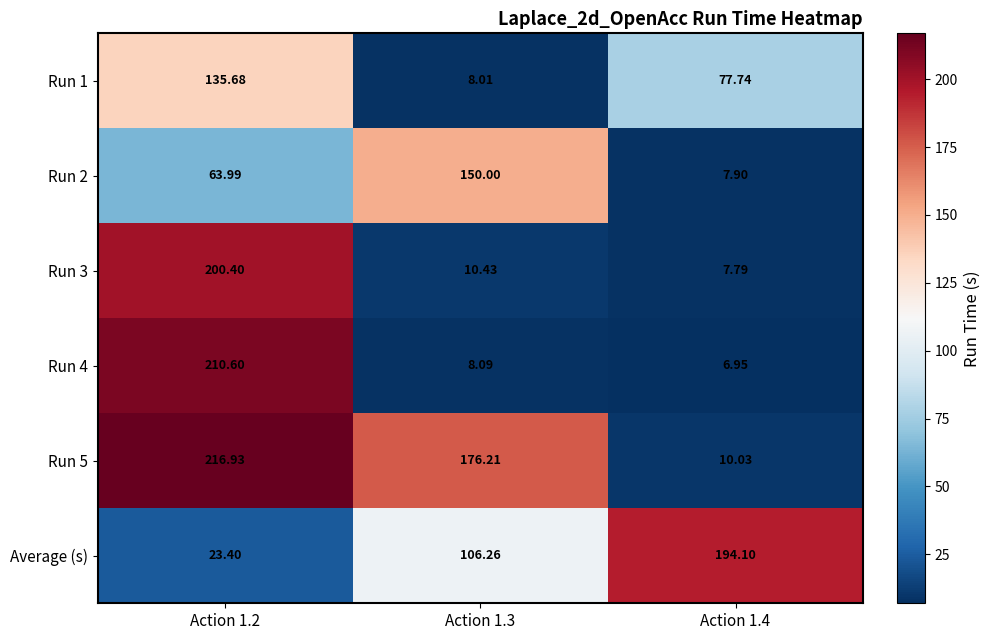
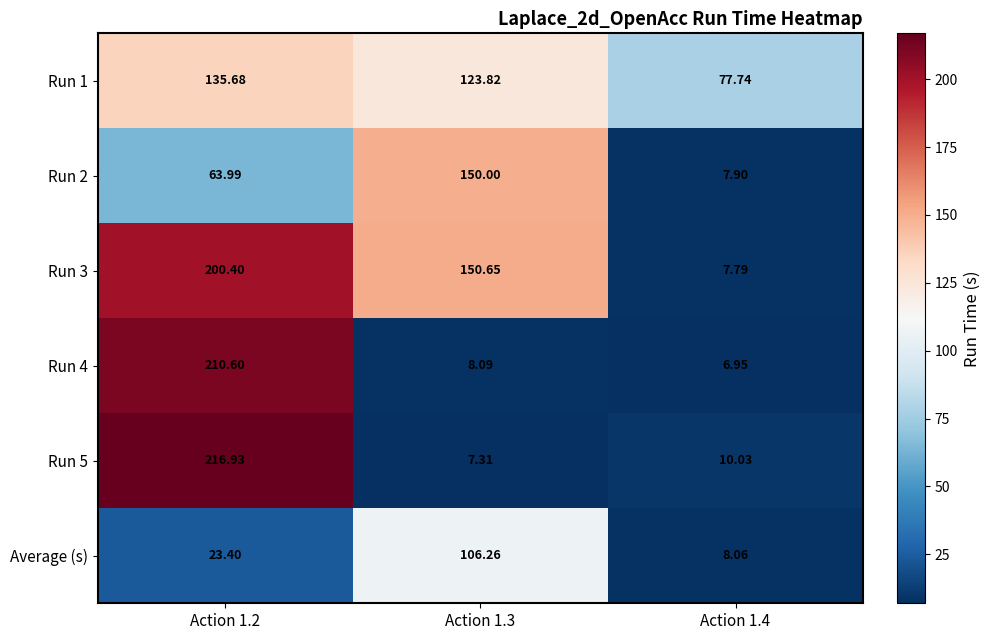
Run 1, Action 1.3: 8.01 -> 123.82
Run 3, Action 1.3: 10.43 -> 150.65
Run 5, Action 1.3: 176.21 -> 7.31
Average (s), Action 1.4: 194.10 -> 8.06
